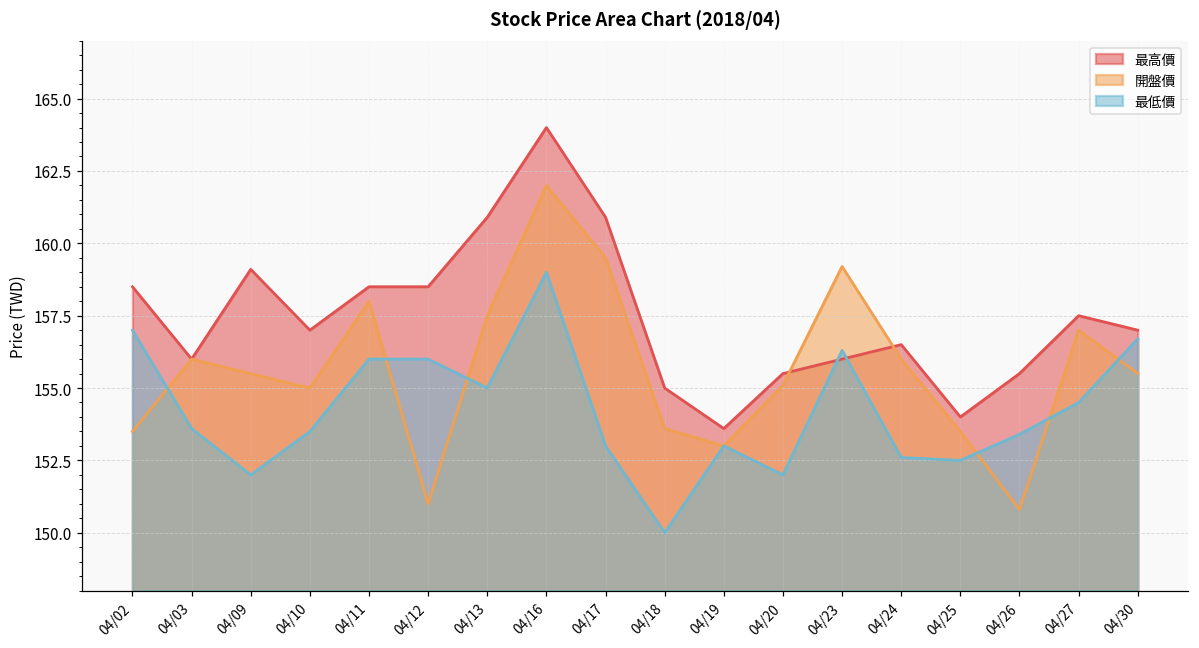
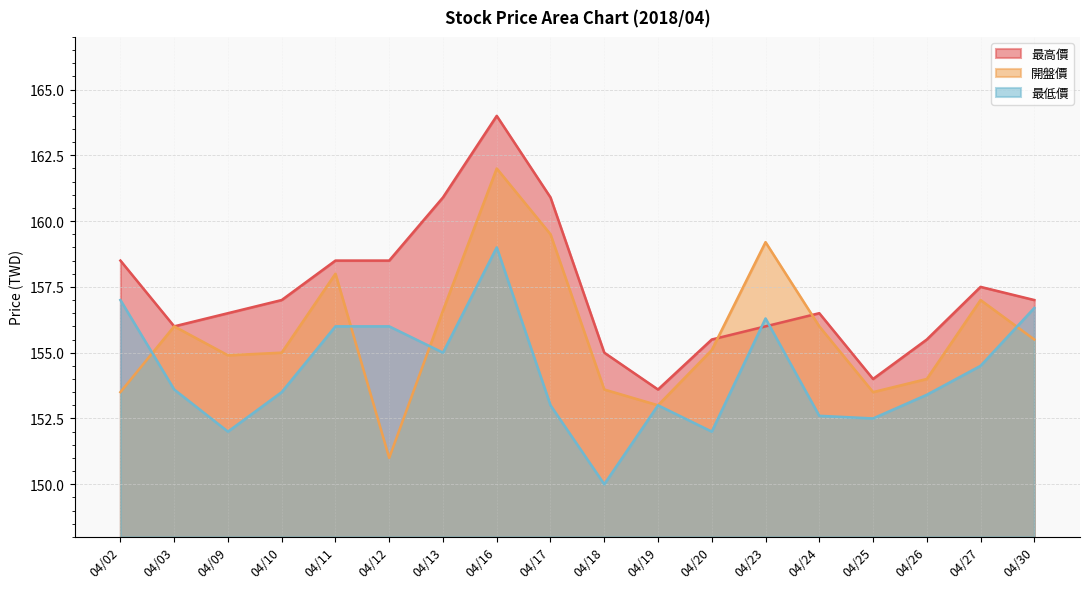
最高價, 04/09: 159.1 -> 156.5
開盤價, 04/09: 155.5 -> 154.9
開盤價, 04/13: 157.5 -> 156.6
開盤價, 04/26: 150.8 -> 154.0
